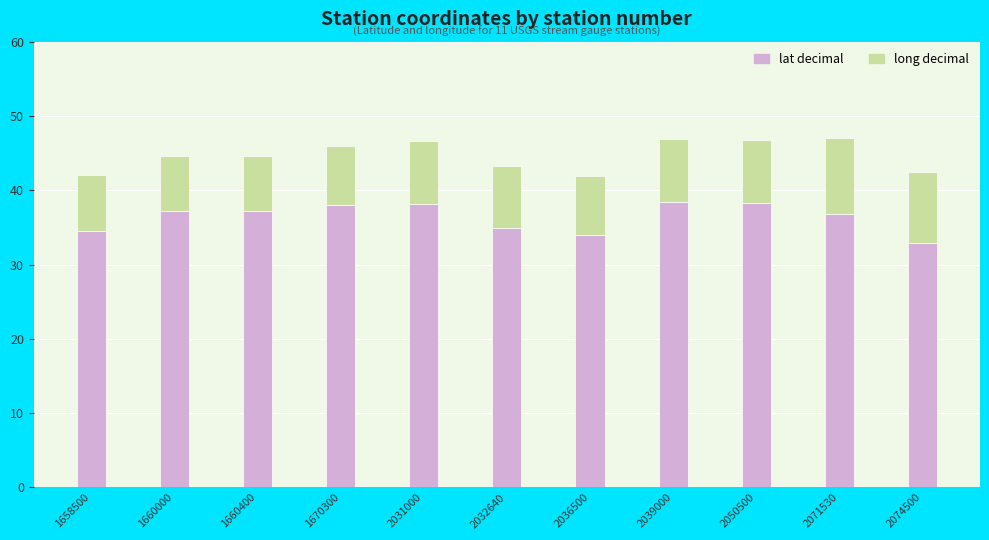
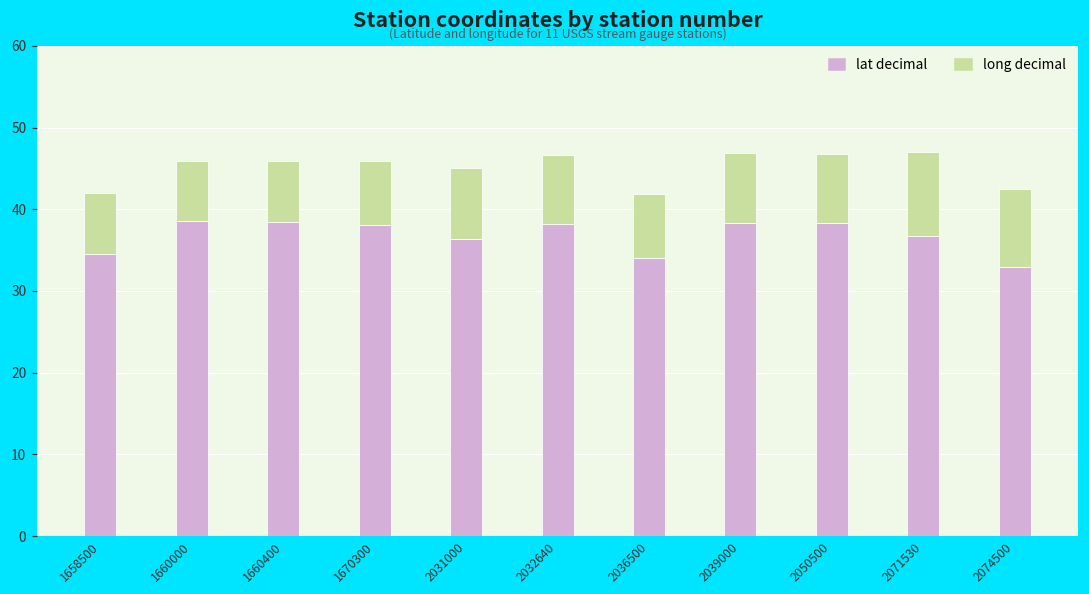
lat decimal, 1660000: 37 -> 39
lat decimal, 1660400: 37 -> 38
lat decimal, 2031000: 38 -> 36
lat decimal, 2032640: 35 -> 38
